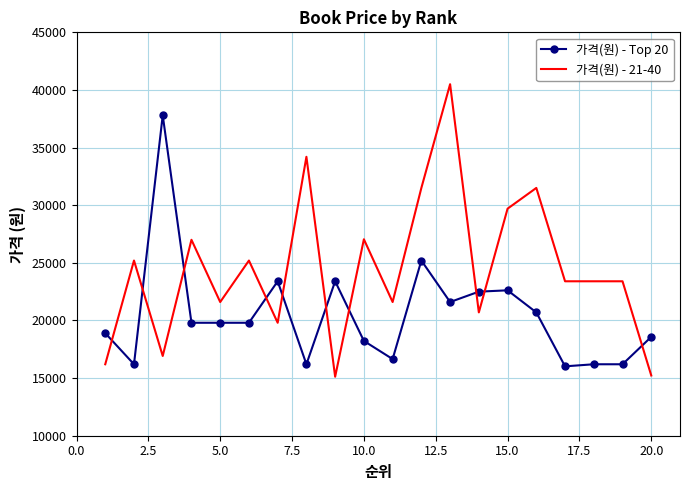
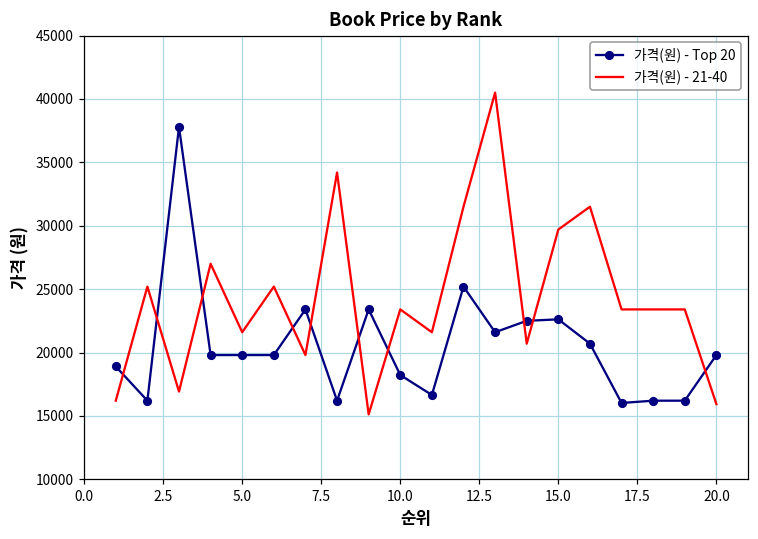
가격(원) - 21-40, 10.0: 27000 -> 23400
가격(원) - Top 20, 20.0: 18600 -> 19800
가격(원) - 21-40, 20.0: 15200 -> 15900
